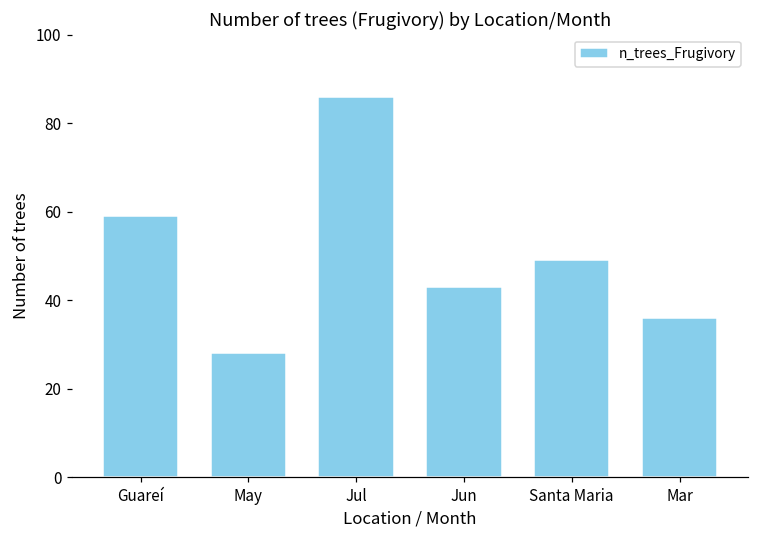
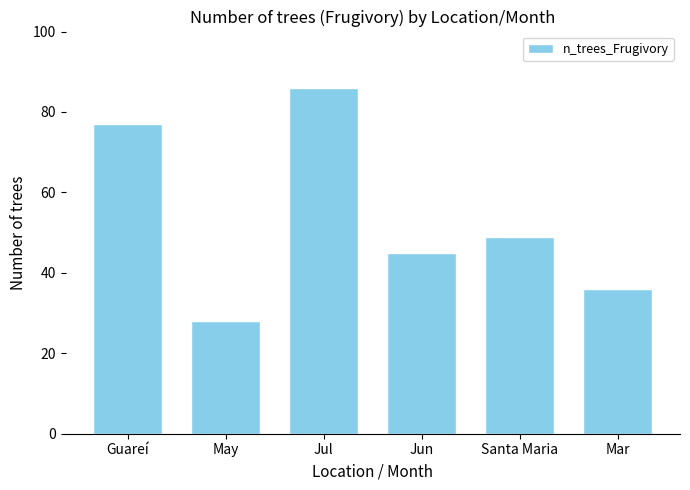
Guareí: 59 -> 77
Jun: 43 -> 45
